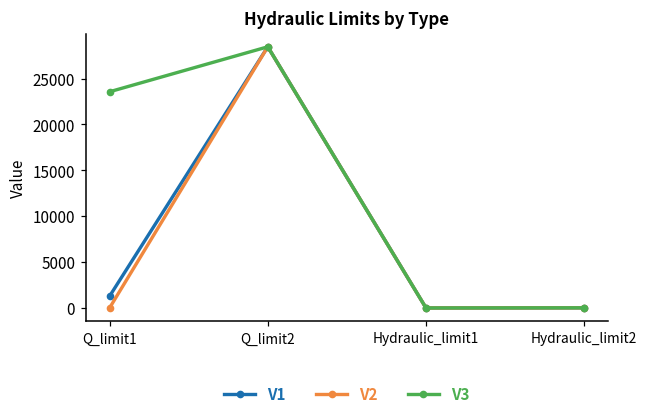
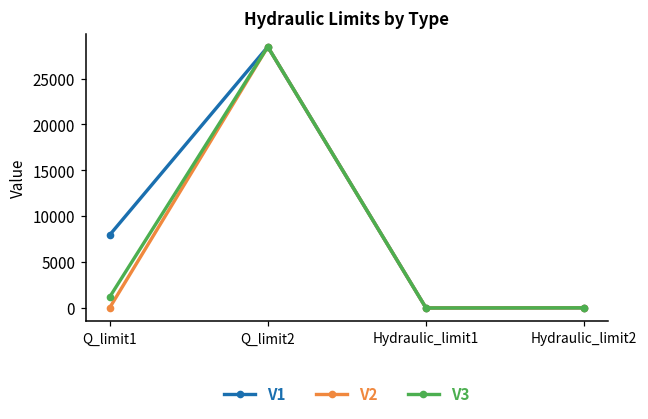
V1, Q_limit1: 1000 -> 8000
V3, Q_limit1: 24000 -> 1000
